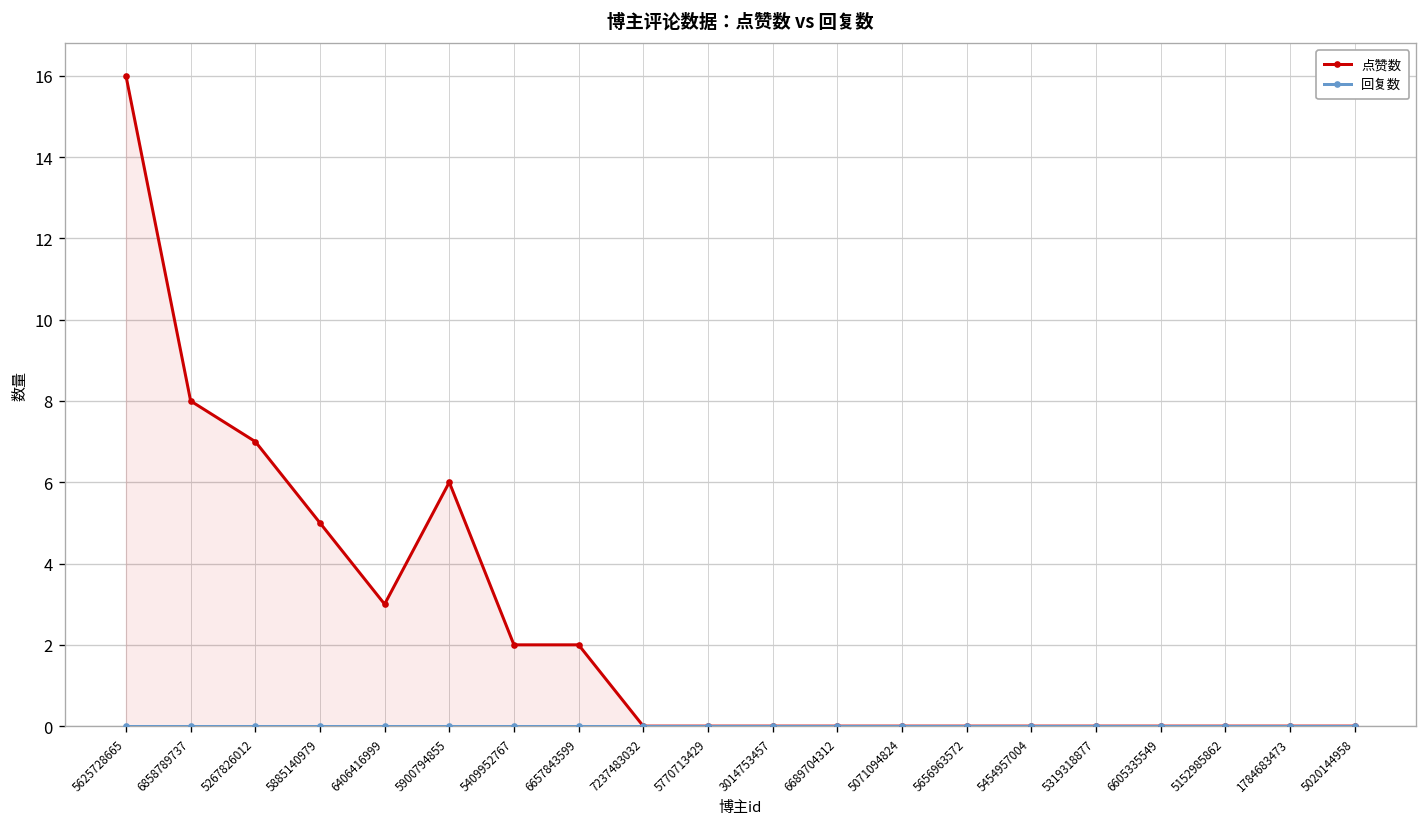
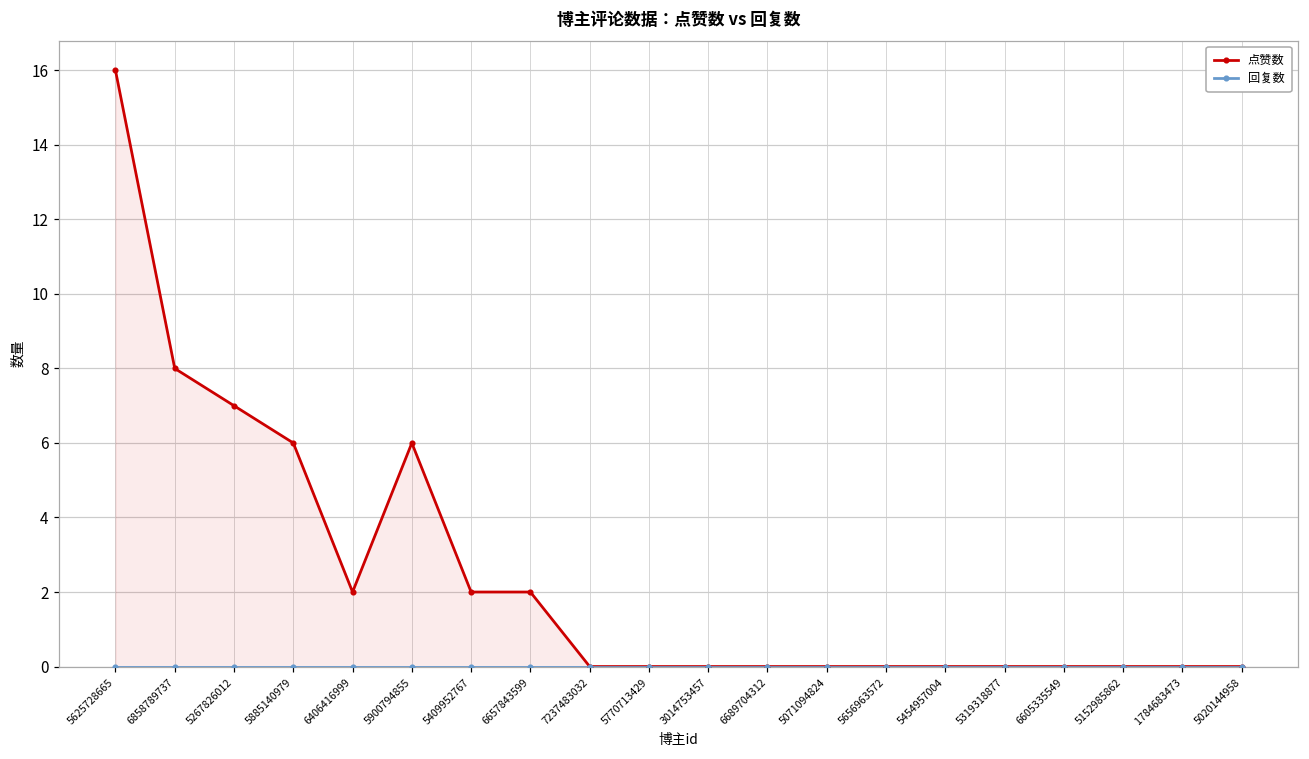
点赞数, 5885140979: 5 -> 6
点赞数, 6406416999: 3 -> 2
